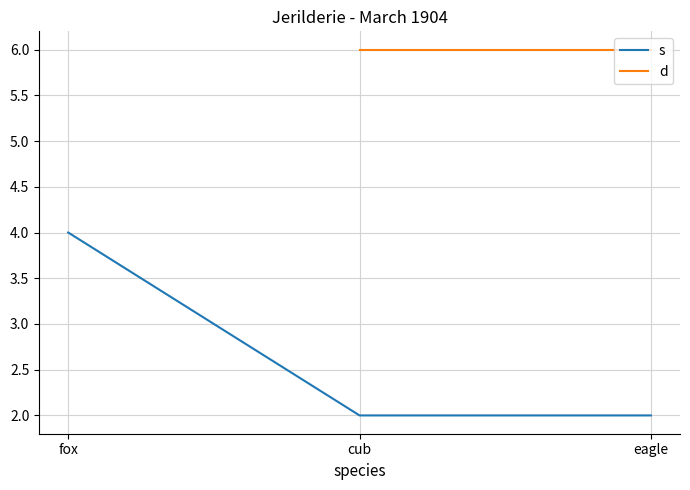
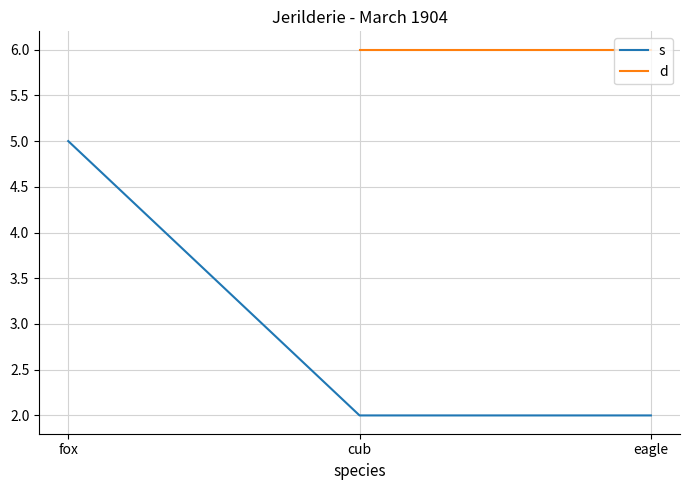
s, fox: 4 -> 5
